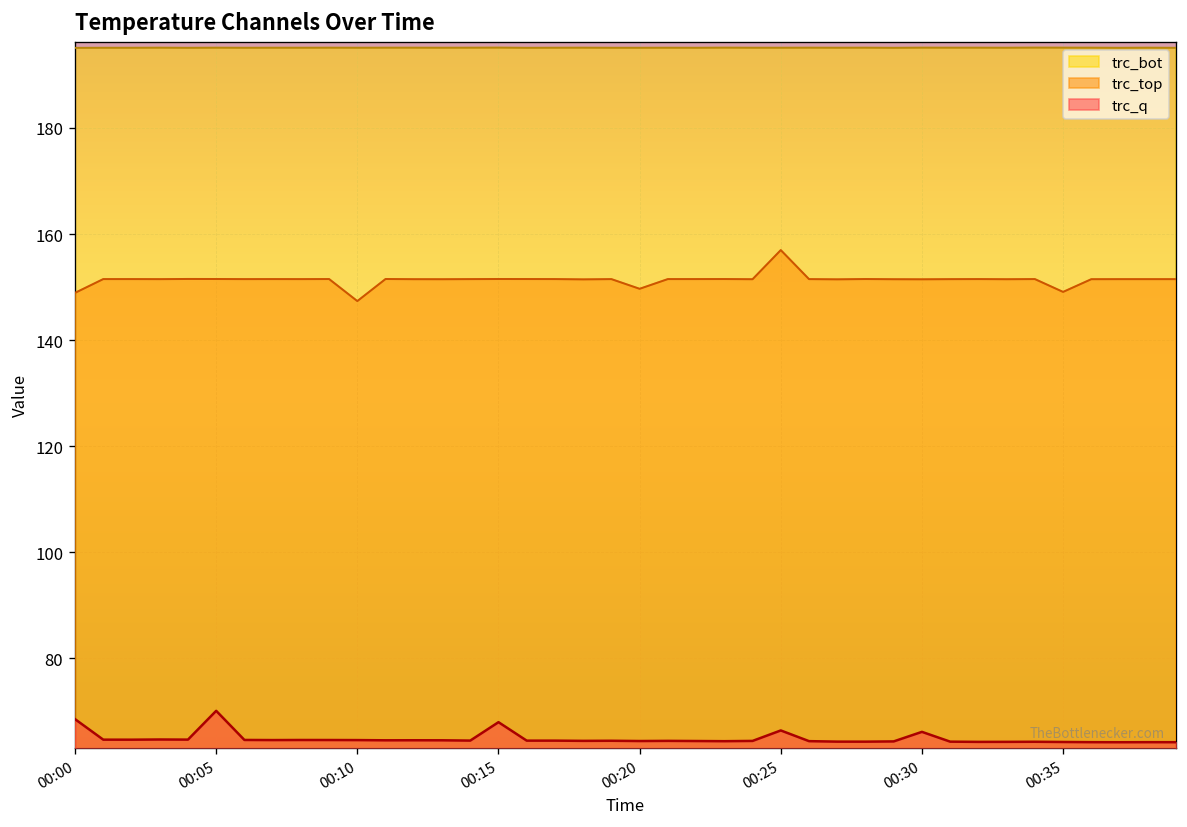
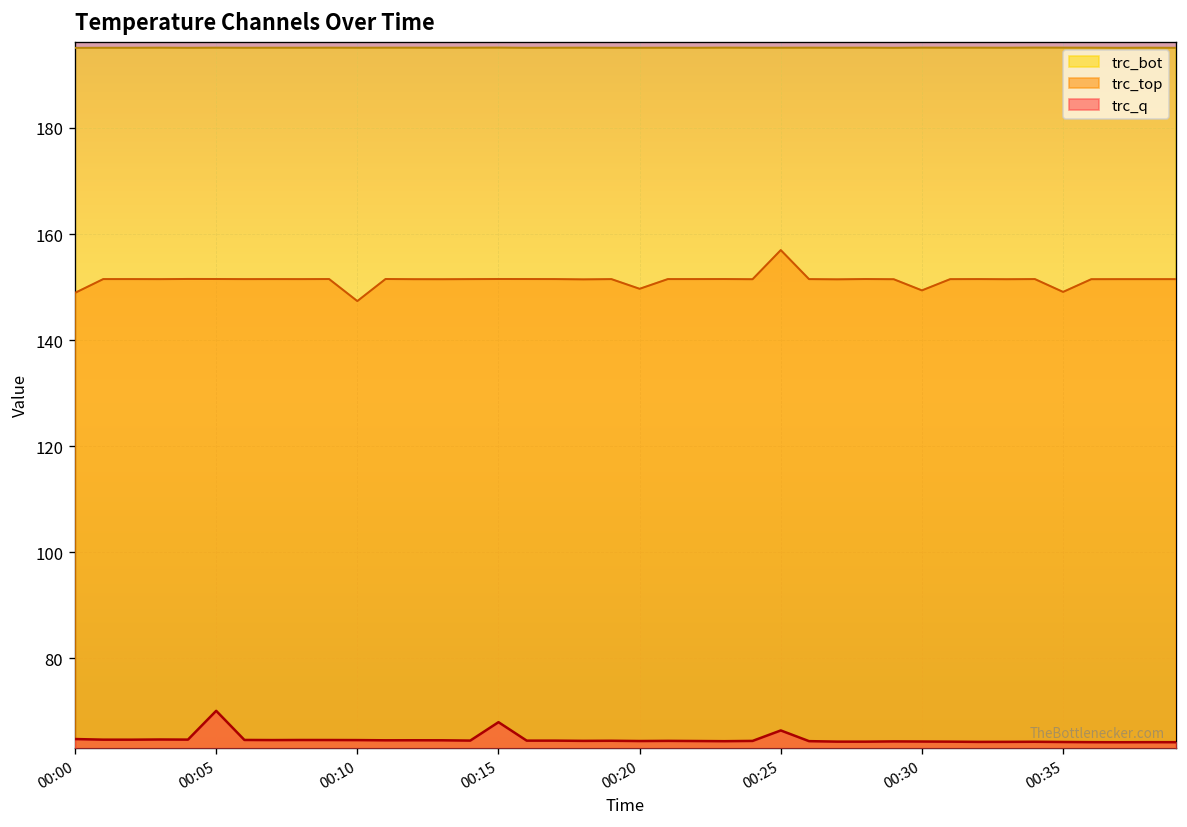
trc_q, 00:00: 69 -> 65
trc_top, 00:30: 151 -> 149
trc_q, 00:30: 66 -> 64
